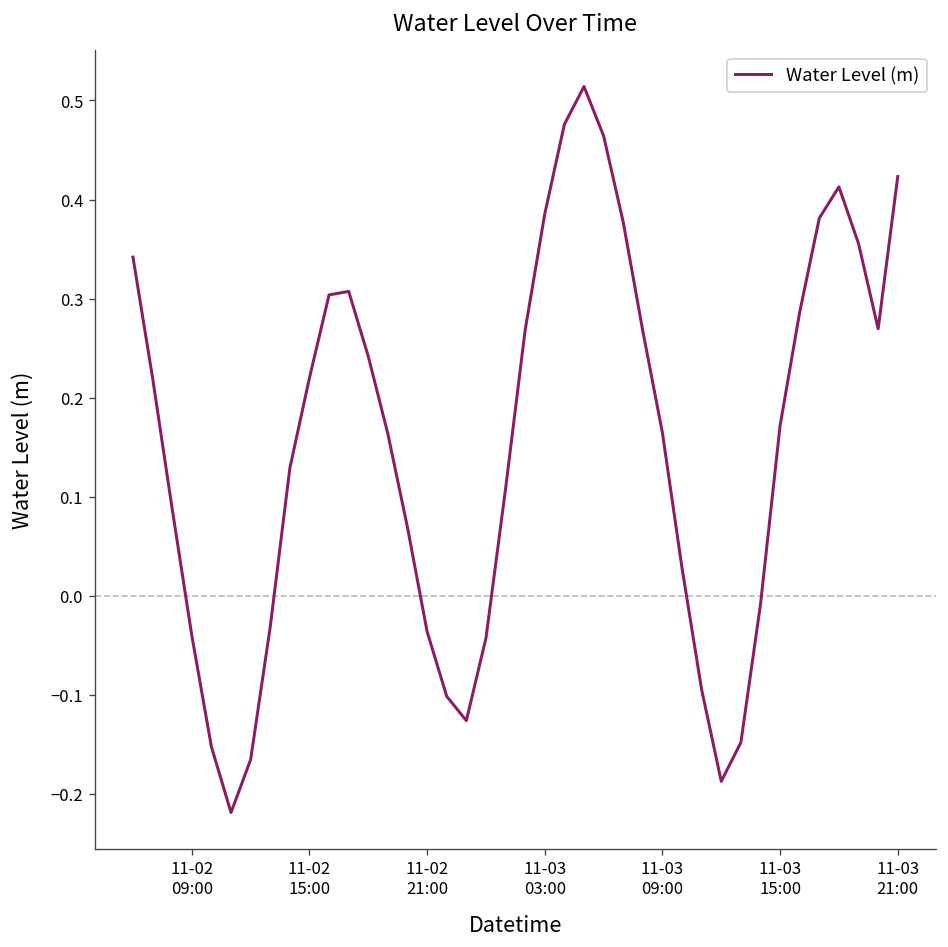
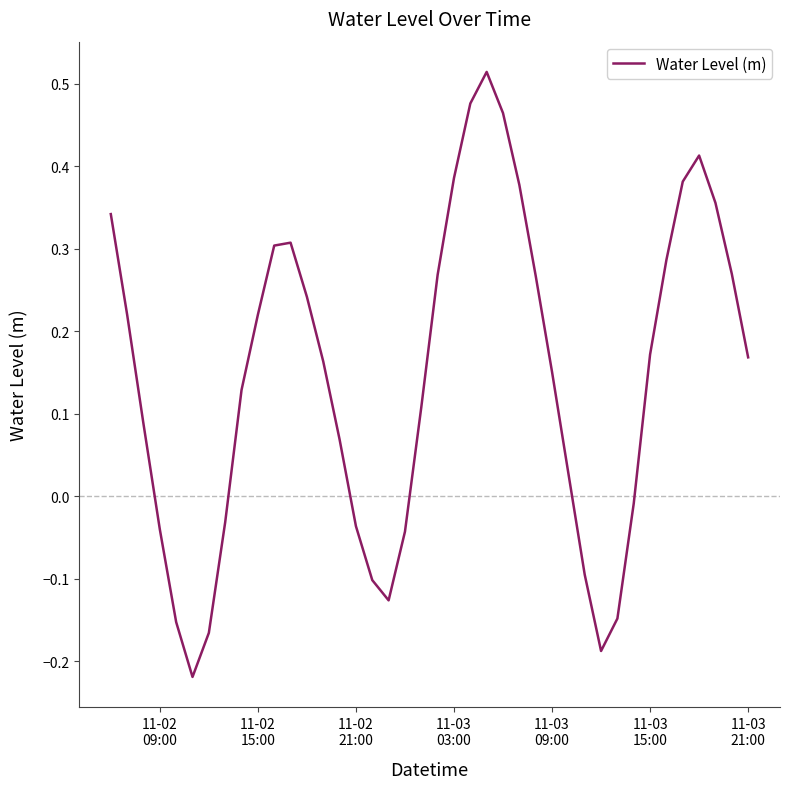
11-03 09:00: 0.16 -> 0.15
11-03 21:00: 0.42 -> 0.17
